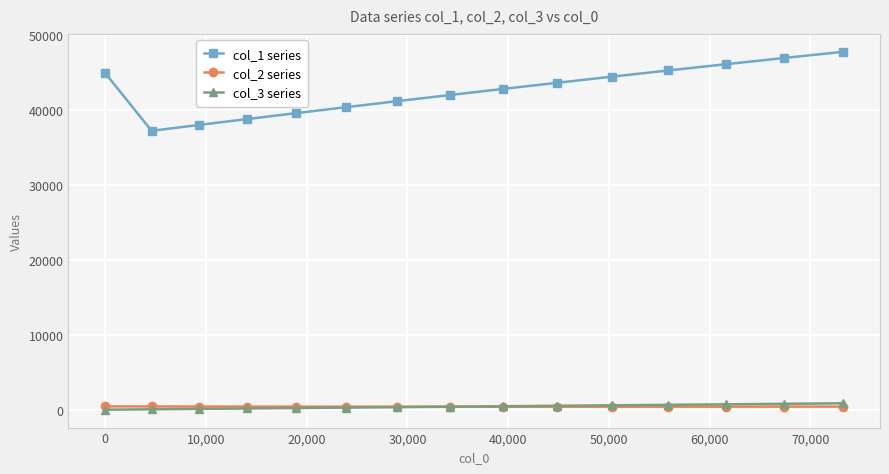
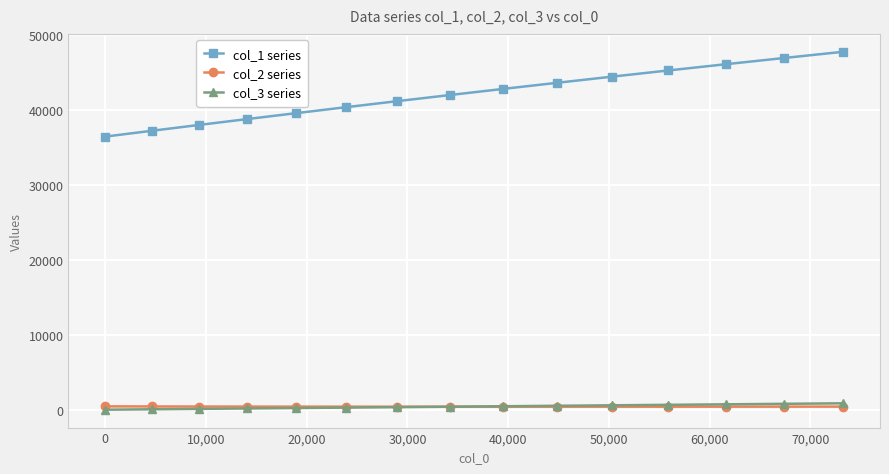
col_1 series, 0: 45000 -> 36000
